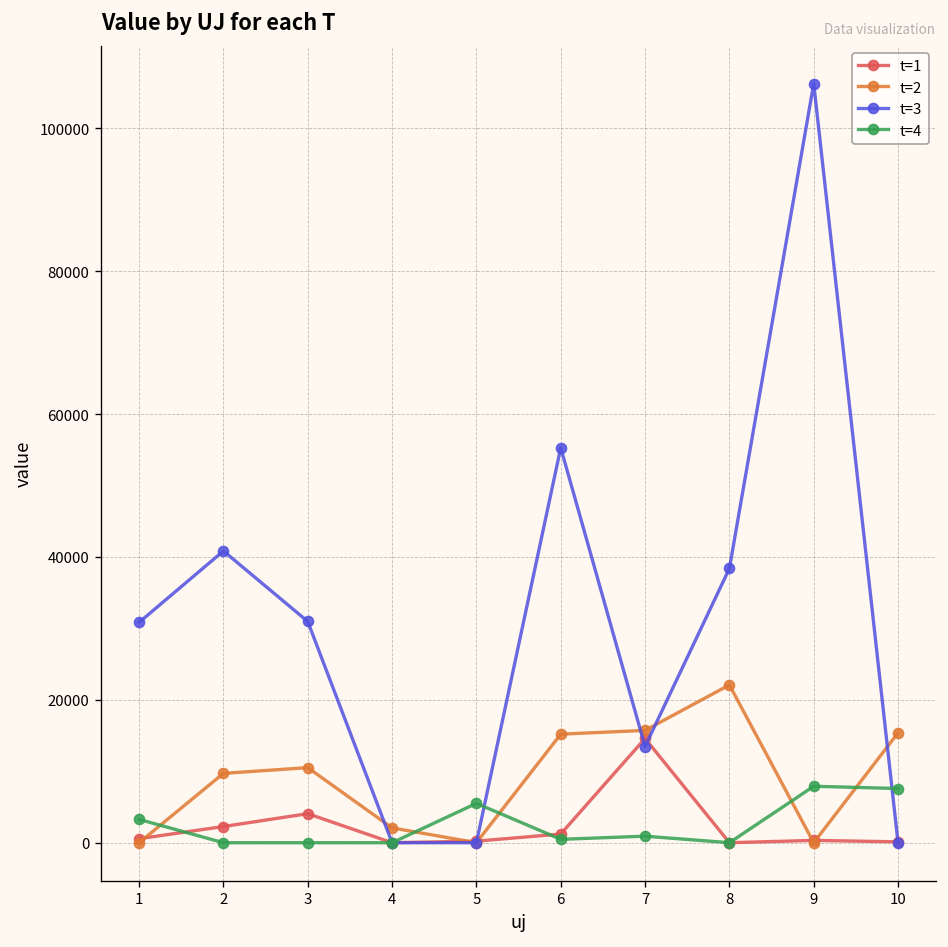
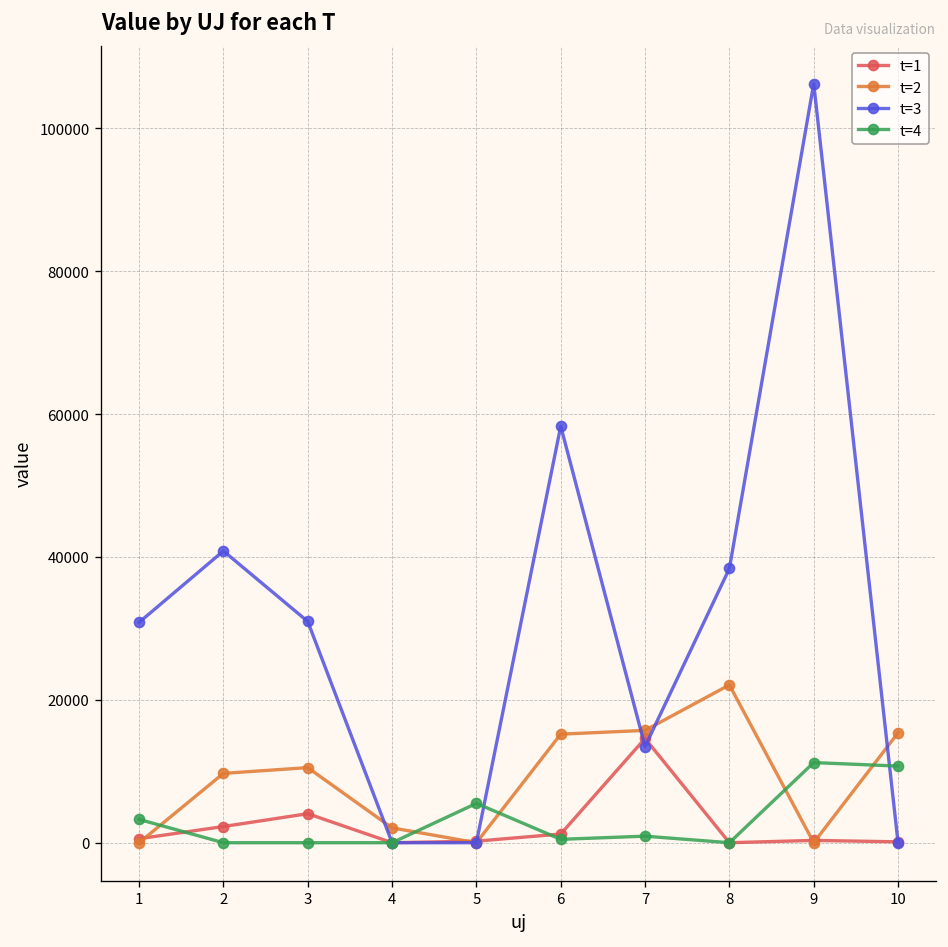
t=3, 6: 55000 -> 58000
t=4, 9: 8000 -> 11000
t=4, 10: 8000 -> 11000
